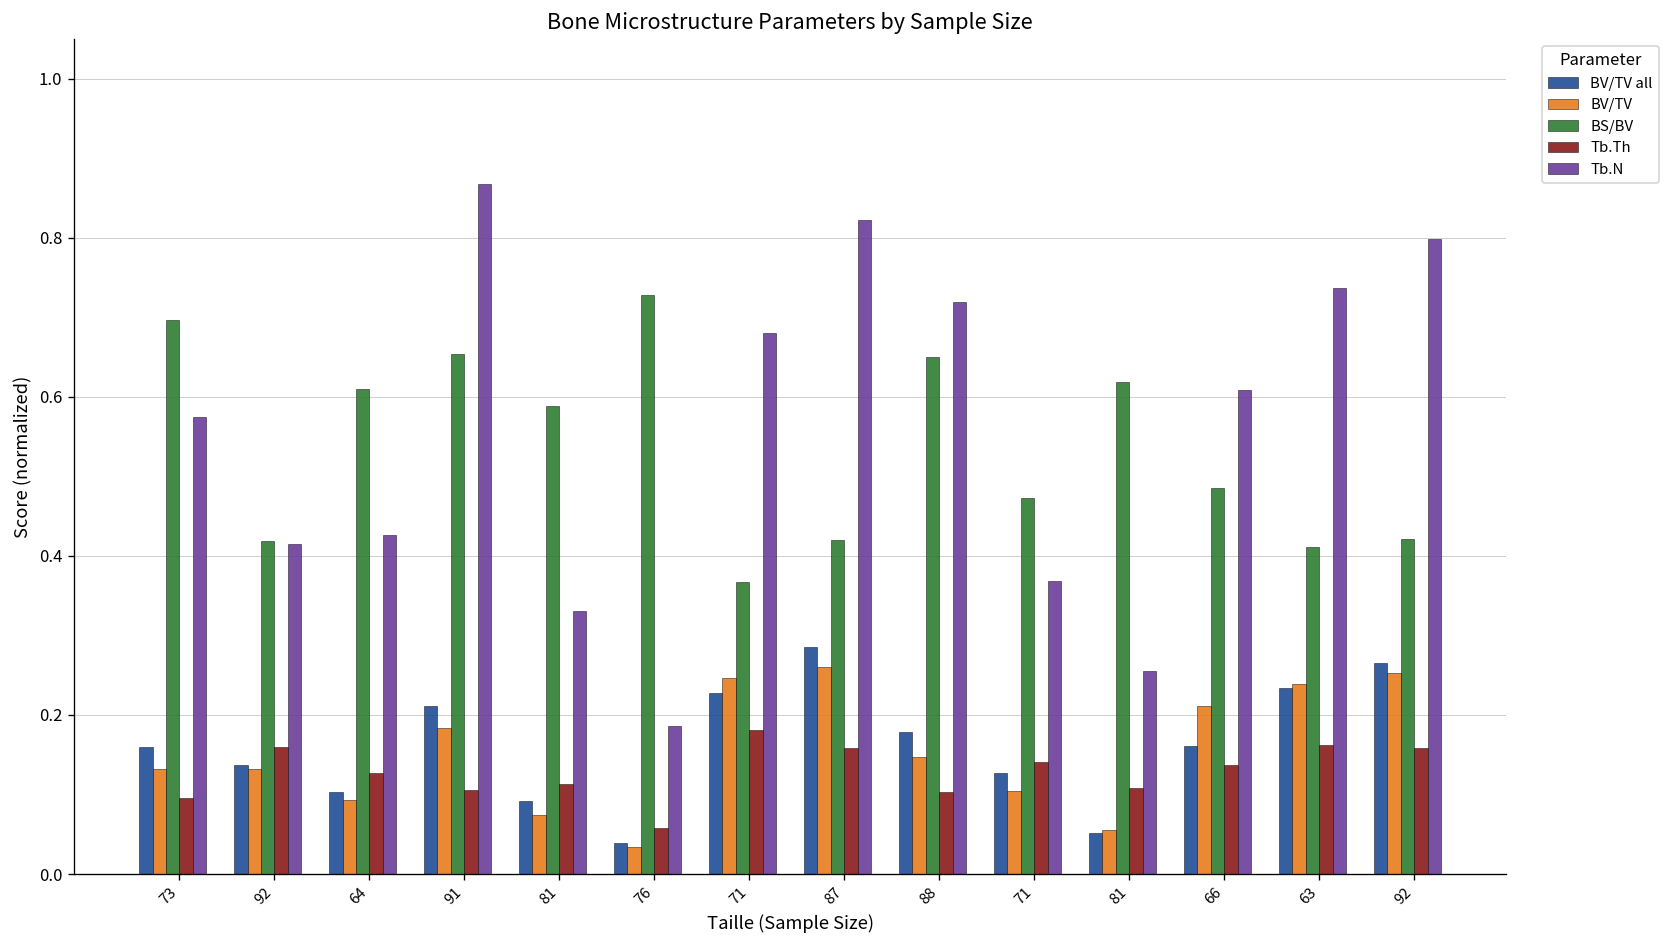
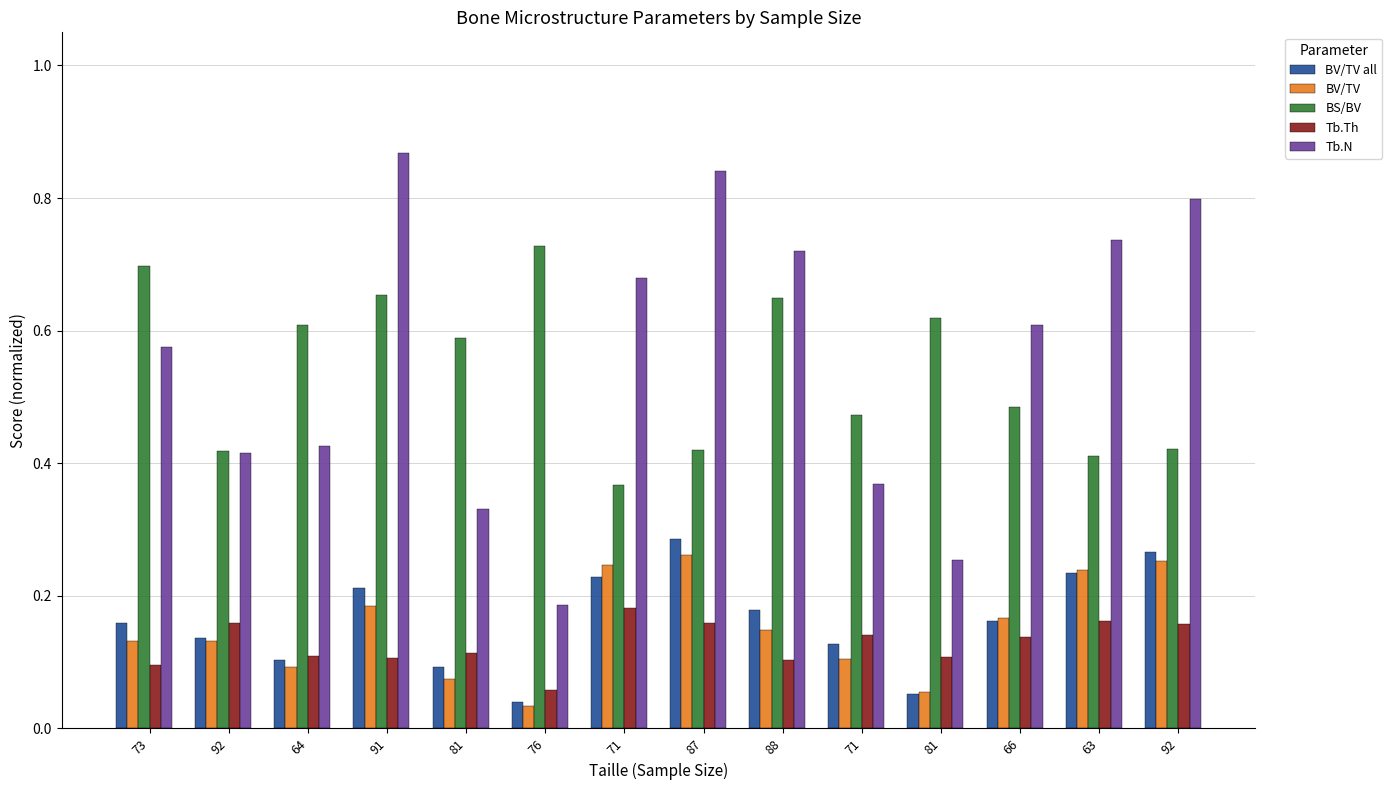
Tb.Th, 64: 0.13 -> 0.11
Tb.N, 87: 0.82 -> 0.84
BV/TV, 66: 0.21 -> 0.17
